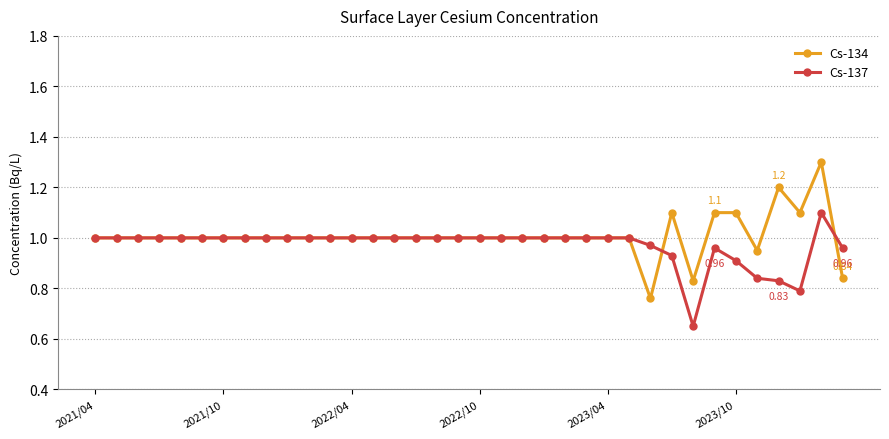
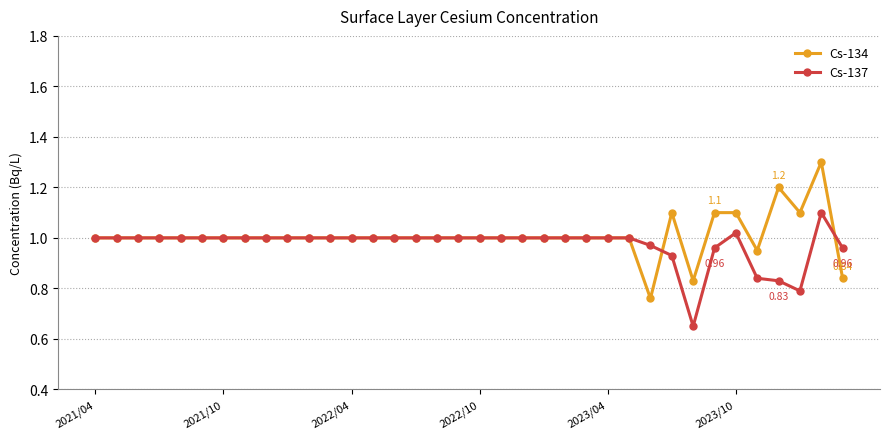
Cs-137, 2023/10: 0.91 -> 1.02
